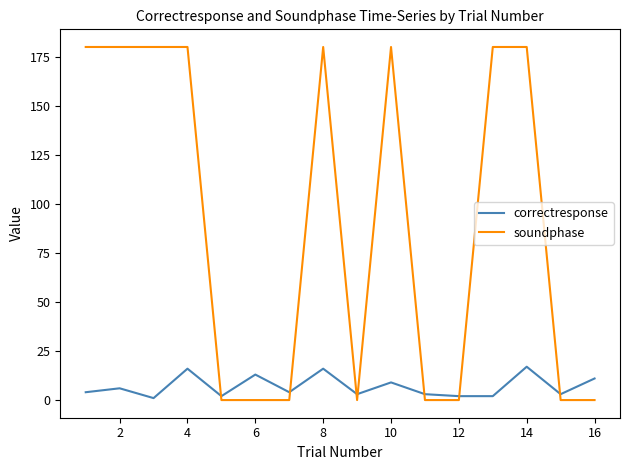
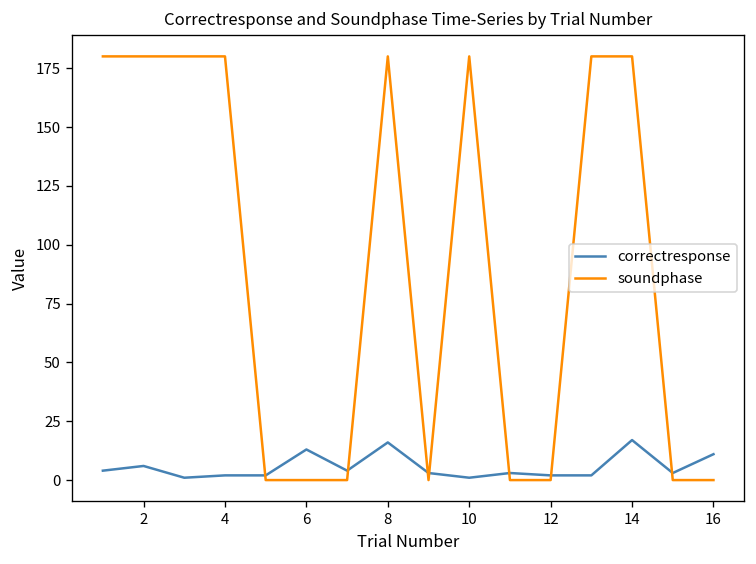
correctresponse, 4: 16 -> 2
correctresponse, 10: 9 -> 1
